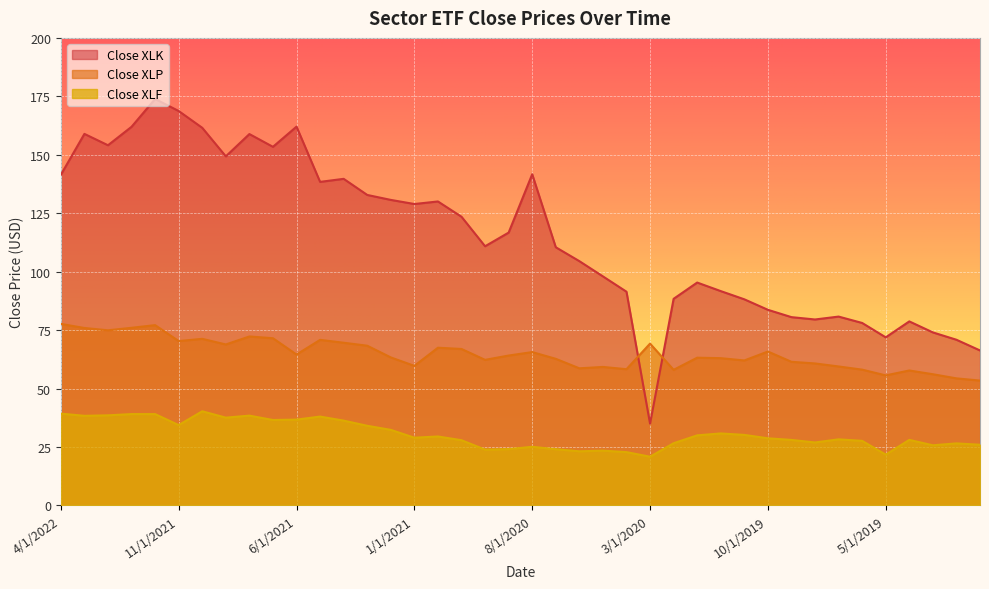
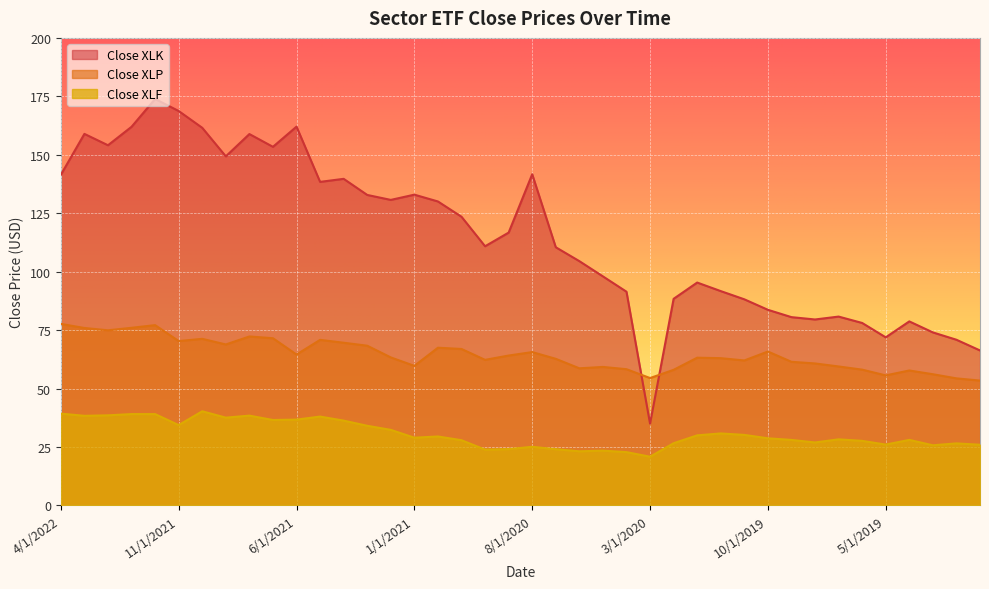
Close XLK, 1/1/2021: 129 -> 133
Close XLP, 3/1/2020: 69 -> 54
Close XLF, 5/1/2019: 22 -> 26
